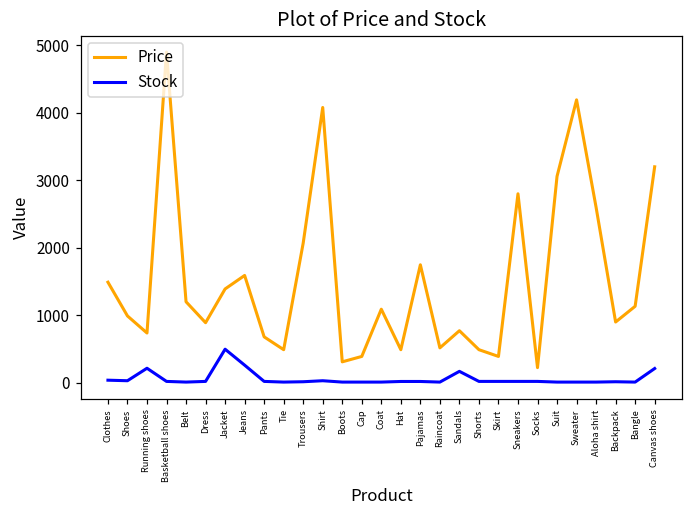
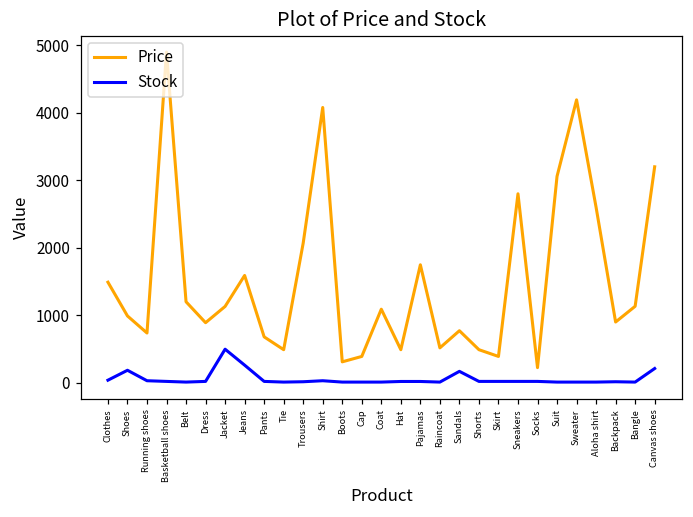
Stock, Shoes: 0 -> 200
Stock, Running shoes: 200 -> 0
Price, Jacket: 1400 -> 1100
